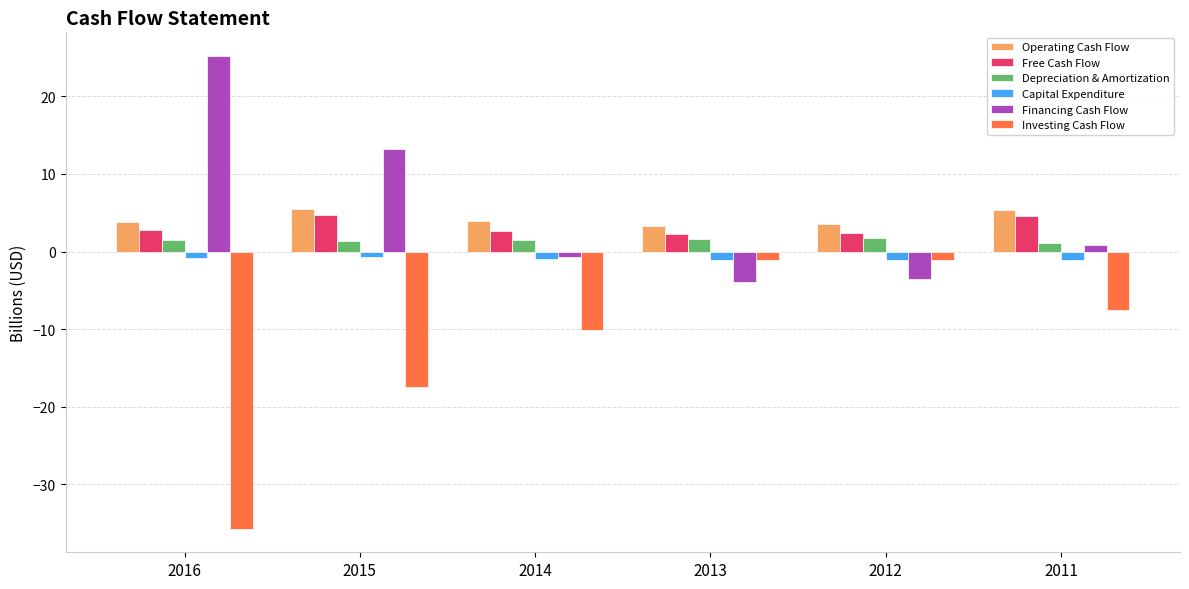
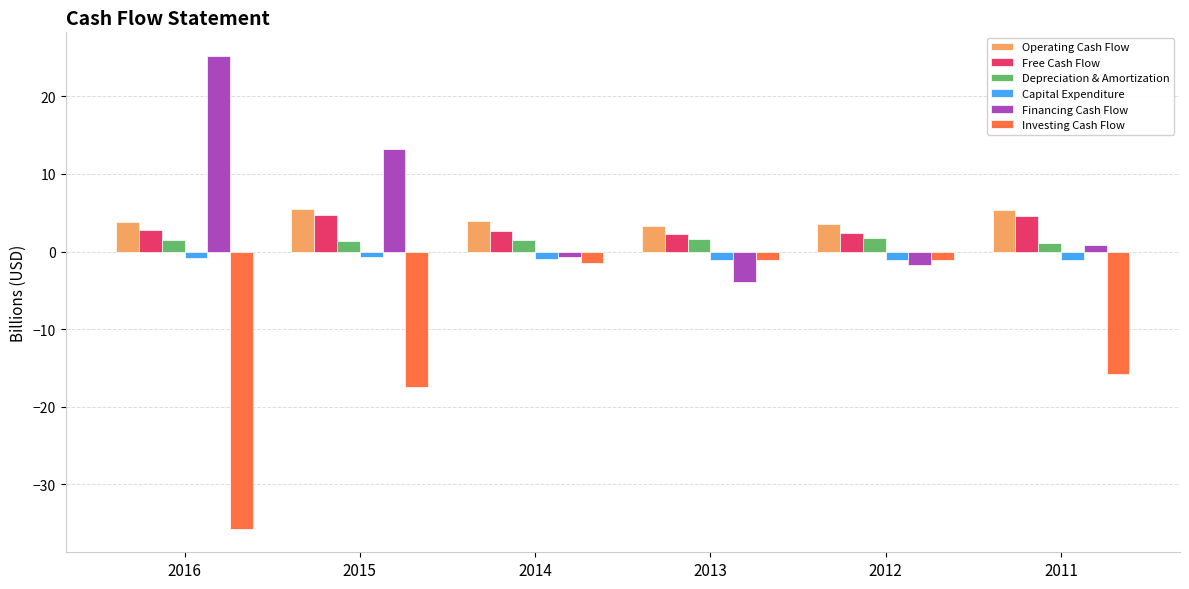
Investing Cash Flow, 2014: -10 -> -1
Financing Cash Flow, 2012: -3 -> -2
Investing Cash Flow, 2011: -8 -> -16
